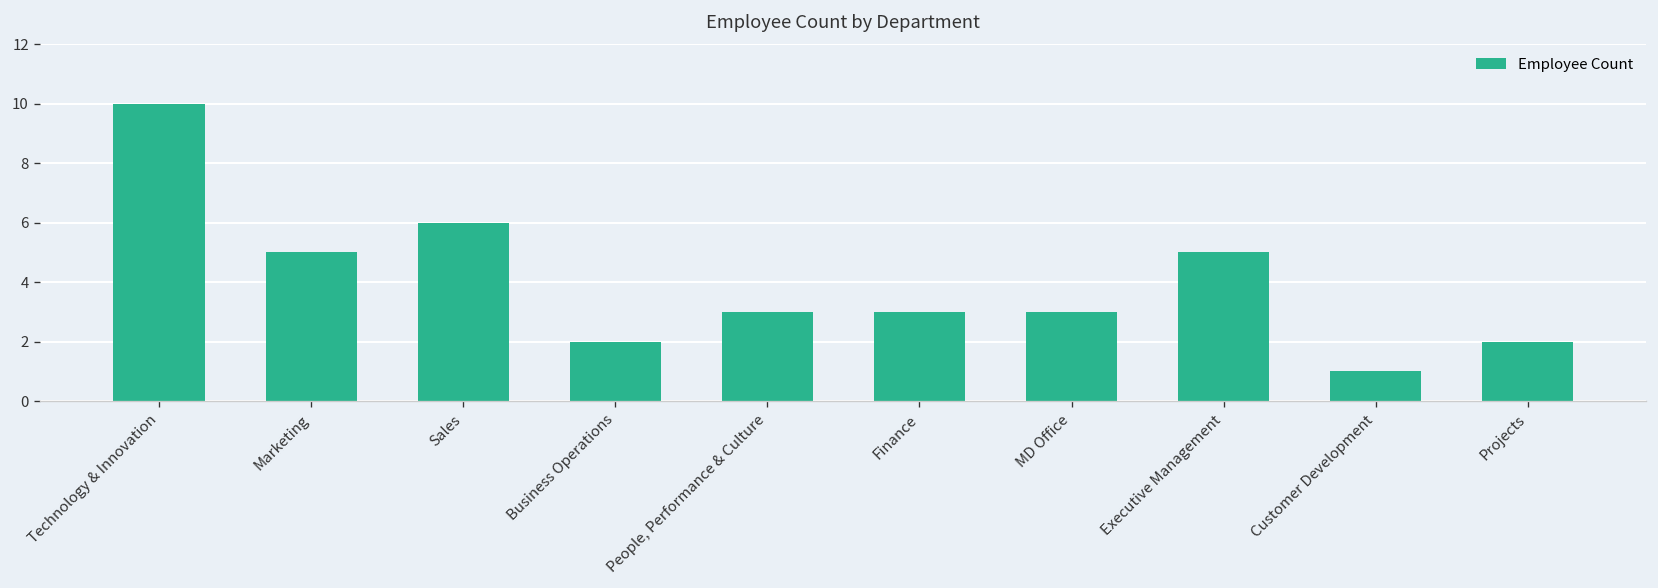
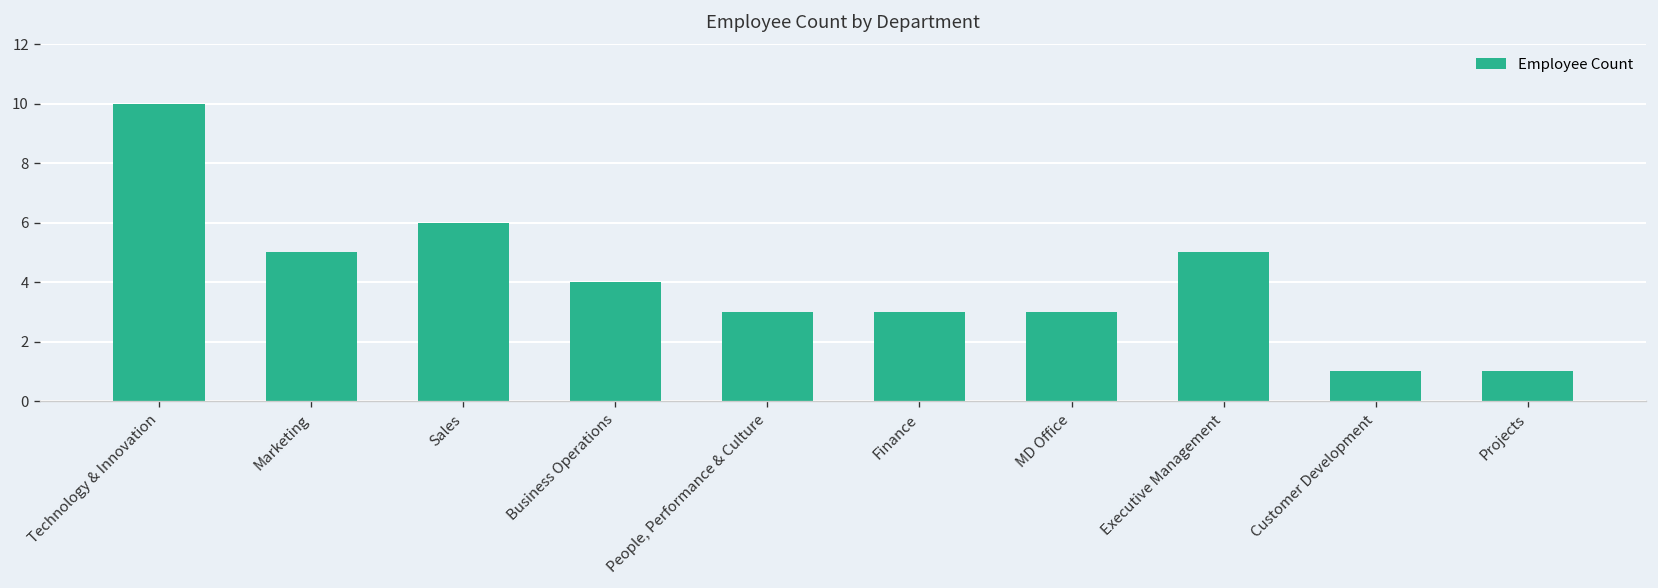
Business Operations: 2 -> 4
Projects: 2 -> 1
